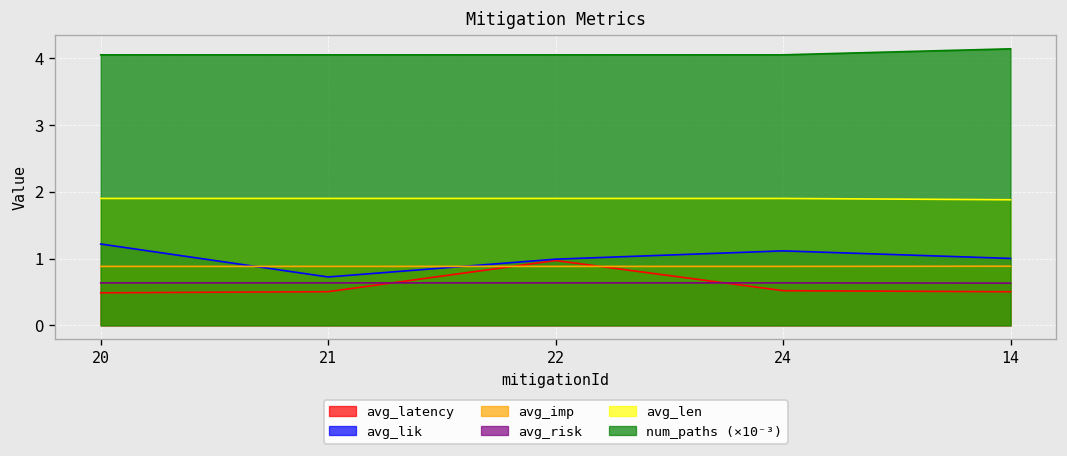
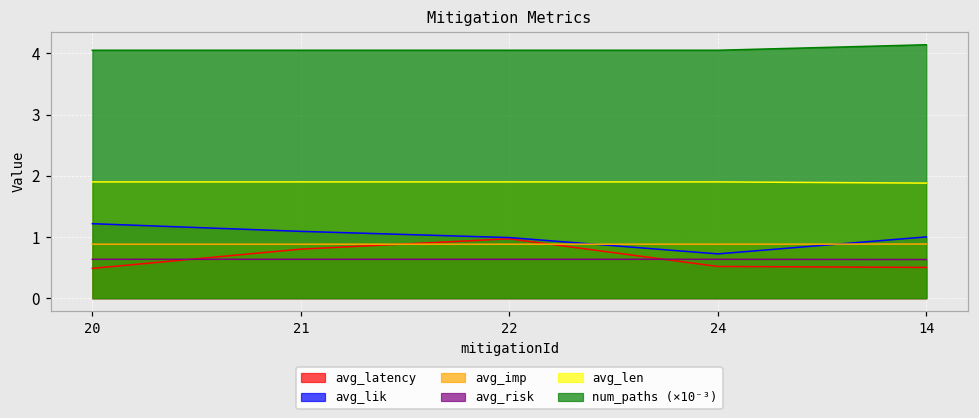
avg_latency, 21: 0.5 -> 0.8
avg_lik, 21: 0.7 -> 1.1
avg_lik, 24: 1.1 -> 0.7
